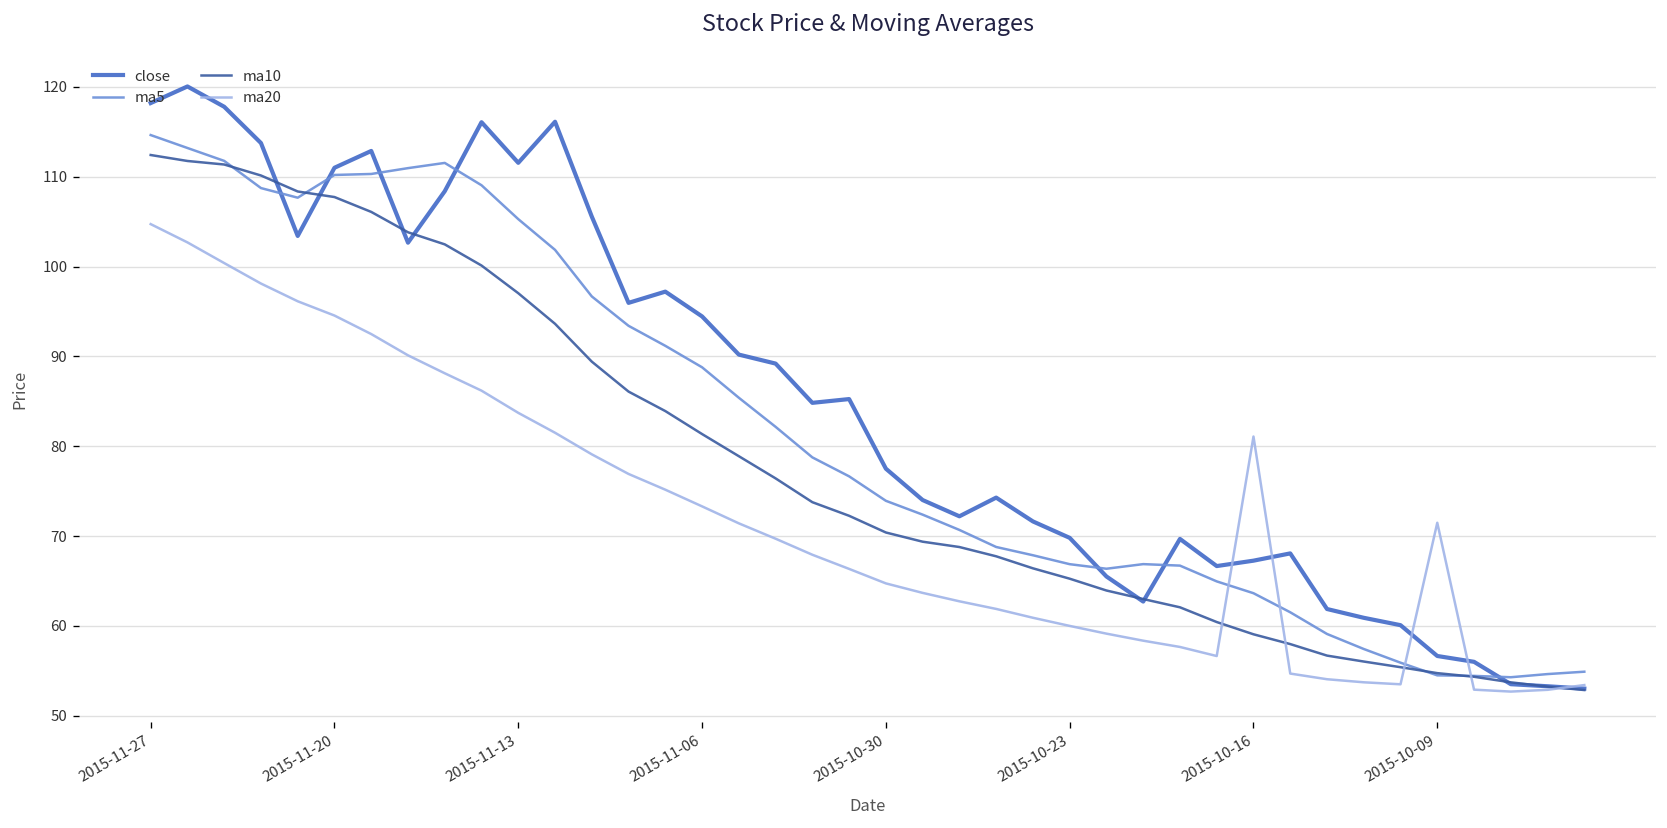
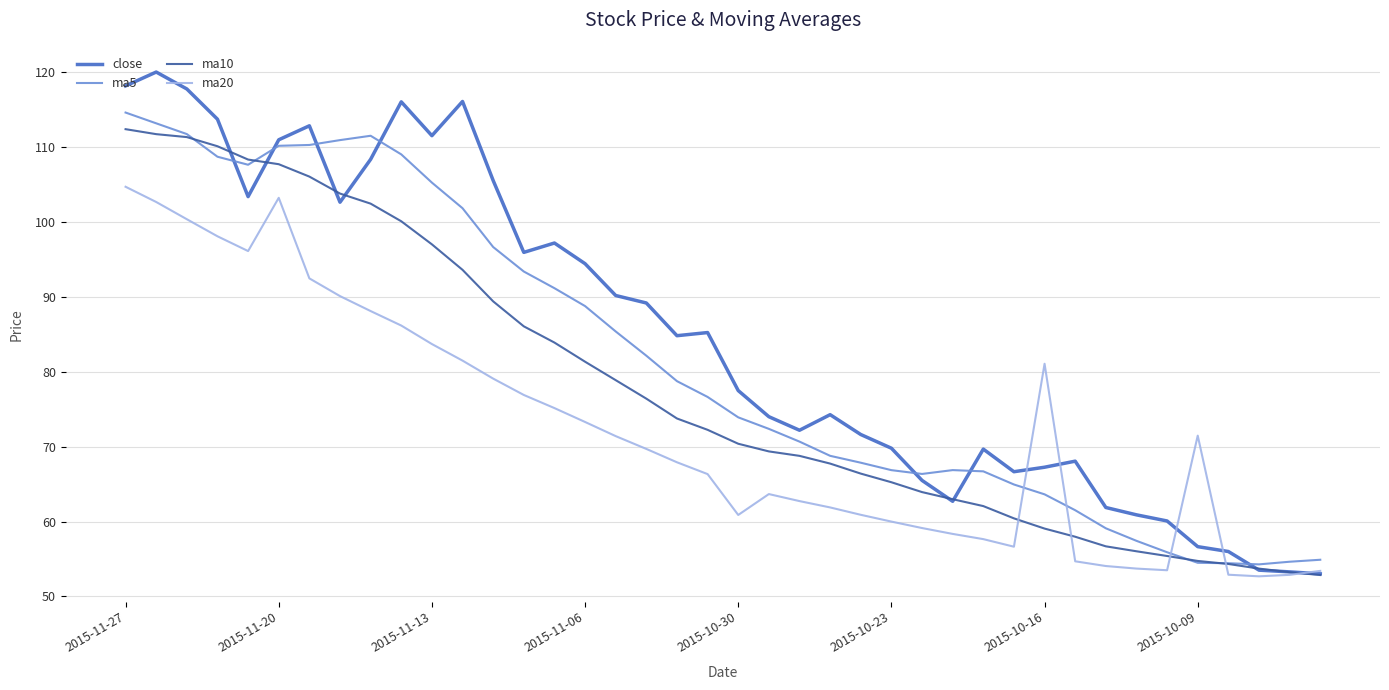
ma20, 2015-11-20: 95 -> 103
ma20, 2015-10-30: 65 -> 61
